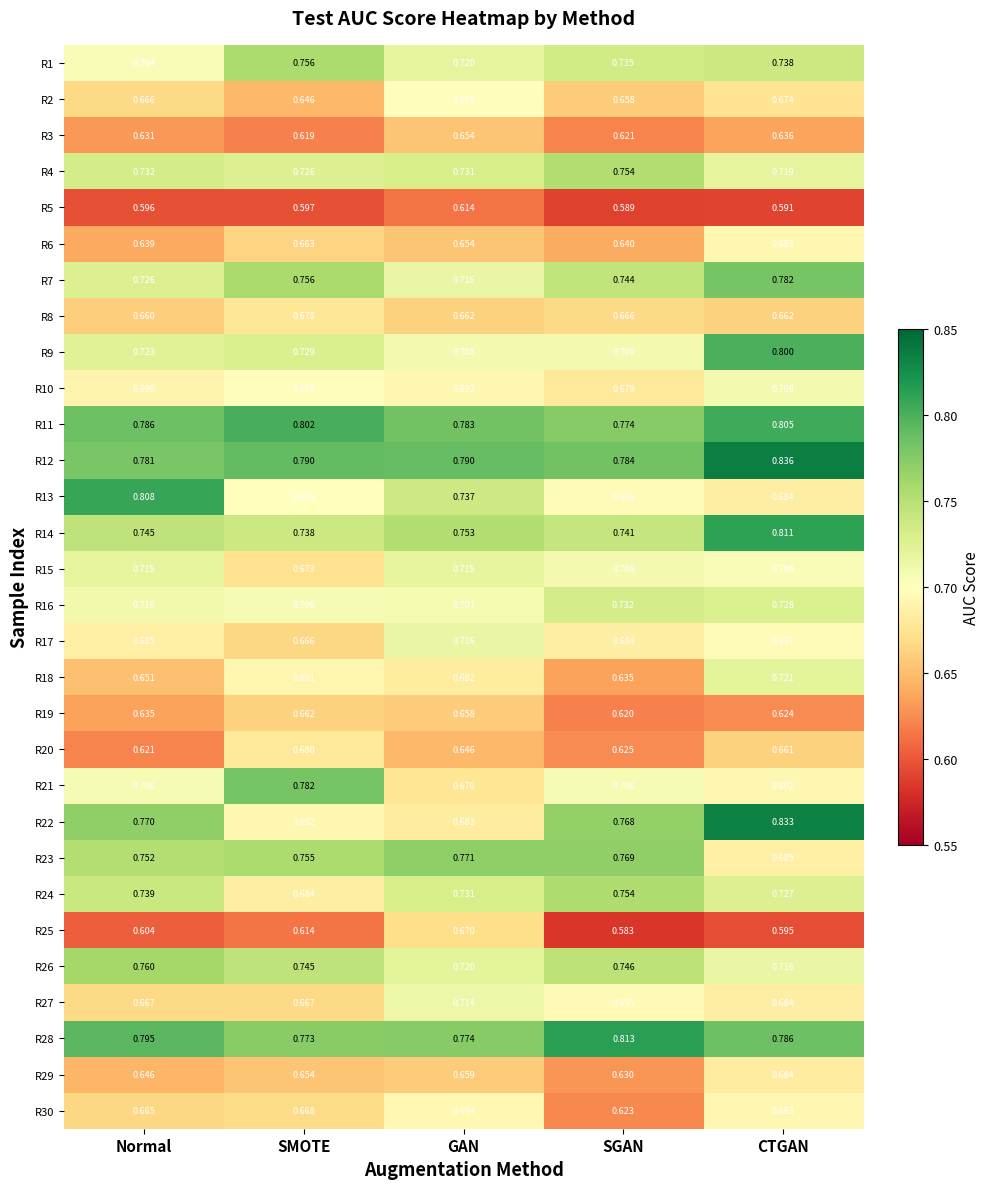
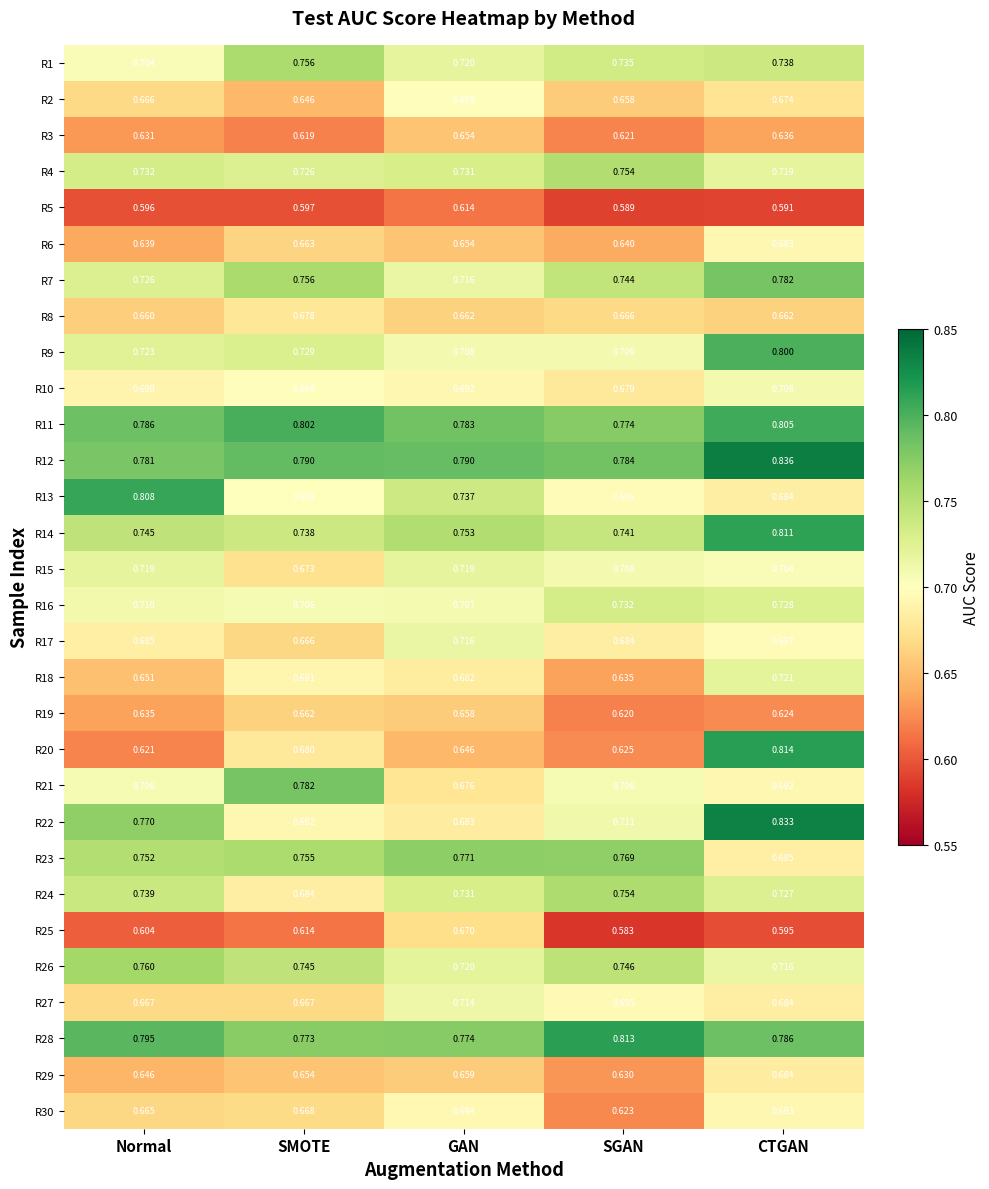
R20, CTGAN: 0.661 -> 0.814
R22, SGAN: 0.768 -> 0.711
